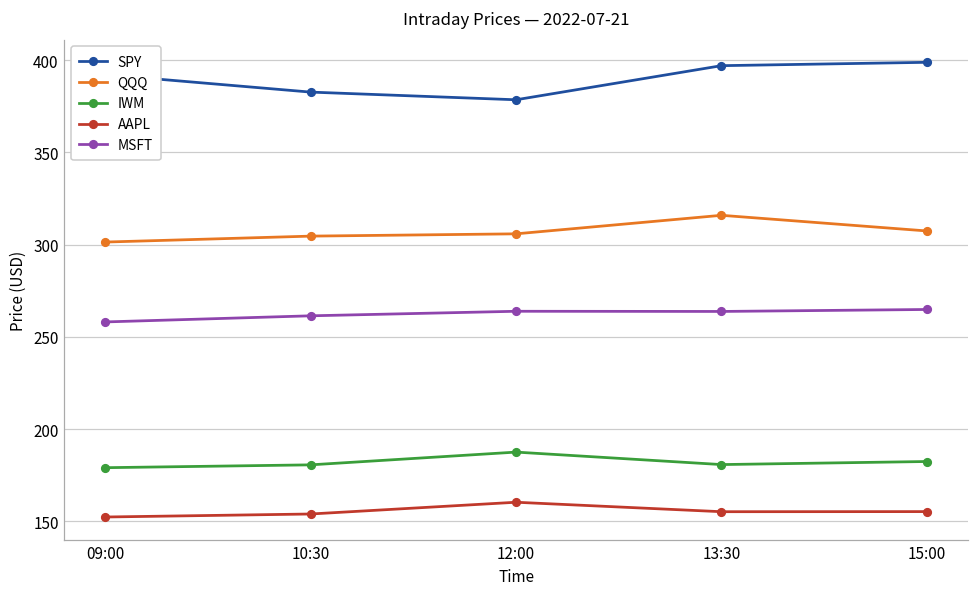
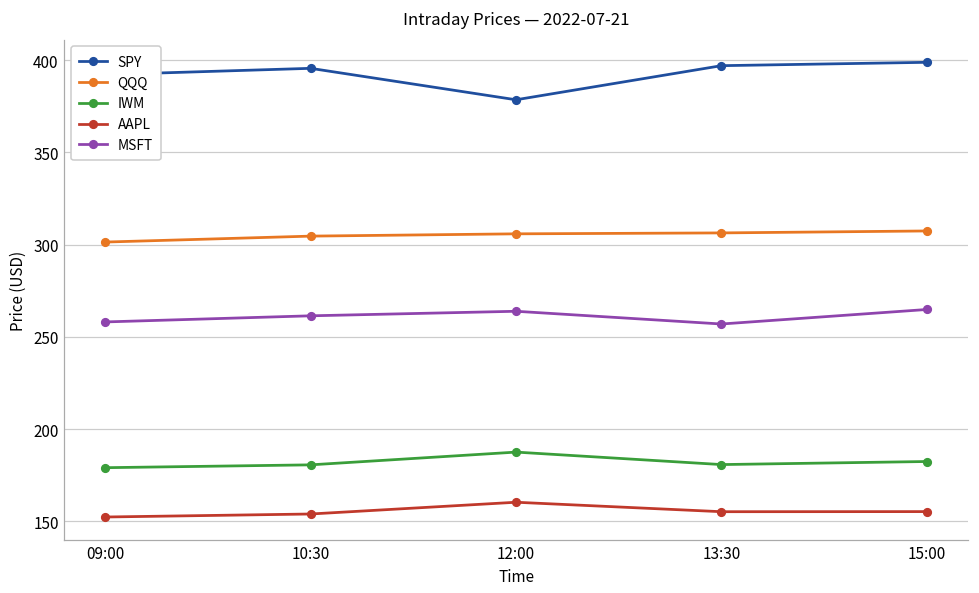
SPY, 10:30: 383 -> 396
QQQ, 13:30: 316 -> 306
MSFT, 13:30: 264 -> 257
